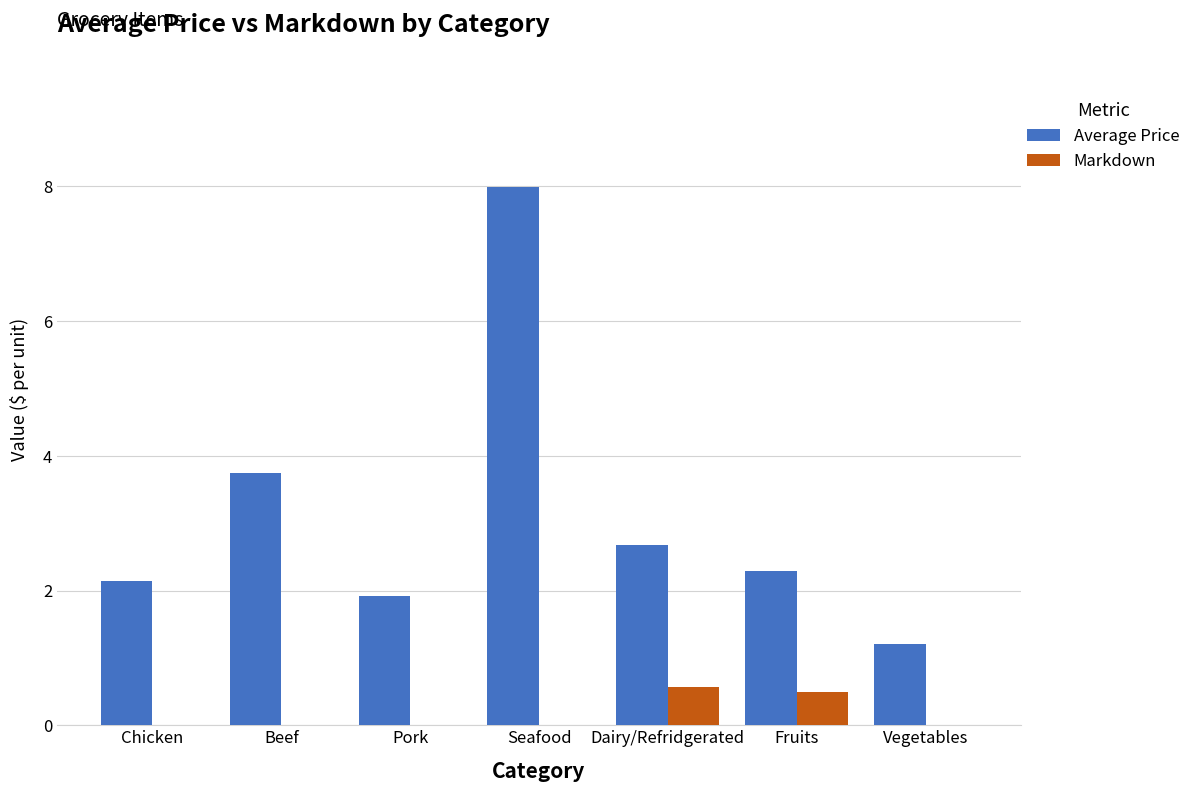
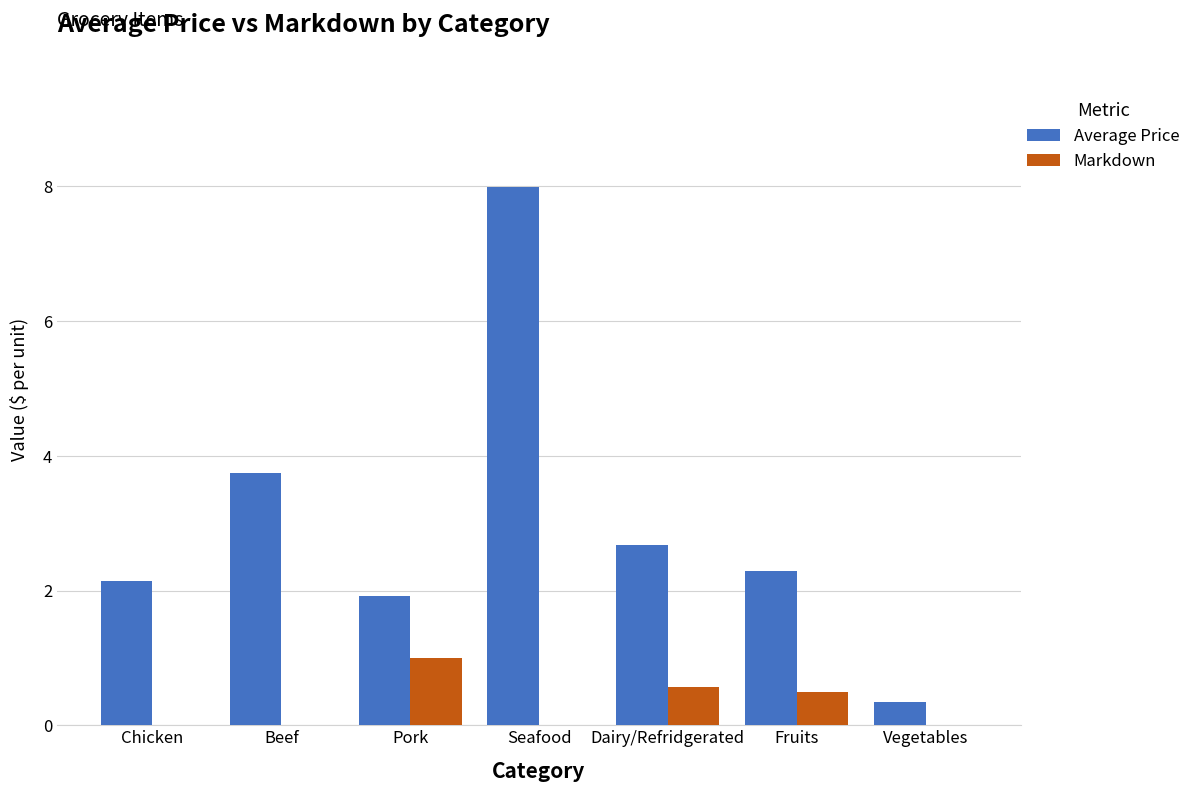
Markdown, Pork: 0 -> 1
Average Price, Vegetables: 1.2 -> 0.3
